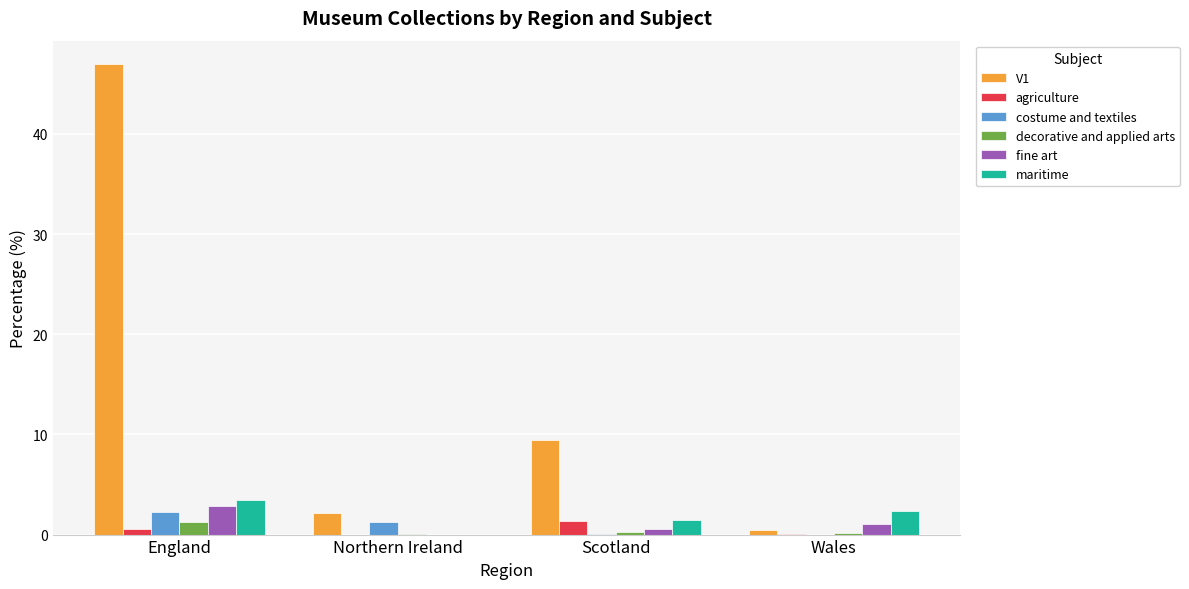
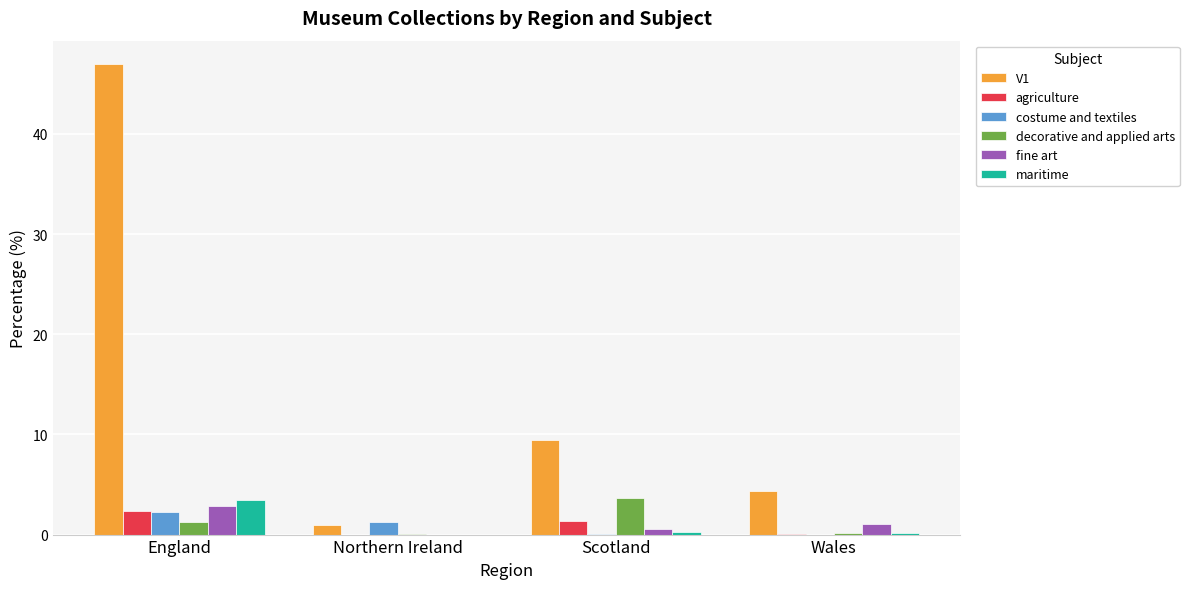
agriculture, England: 0.6 -> 2.3
V1, Northern Ireland: 2.1 -> 1.0
decorative and applied arts, Scotland: 0.3 -> 3.6
maritime, Scotland: 1.5 -> 0.2
V1, Wales: 0.5 -> 4.3
maritime, Wales: 2.3 -> 0.2
